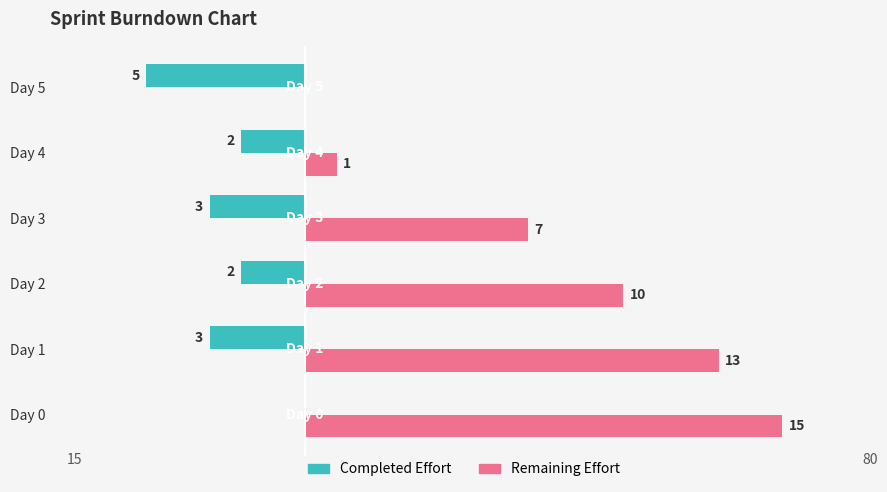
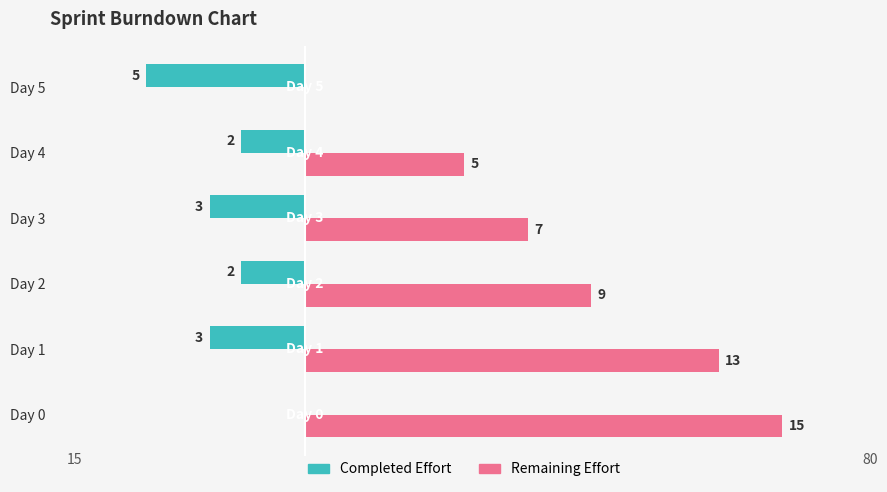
Remaining Effort, Day 4: 1 -> 5
Remaining Effort, Day 2: 10 -> 9
